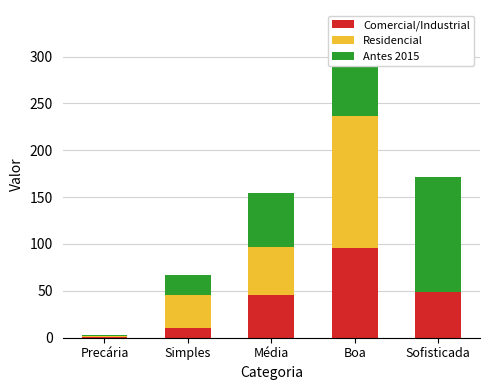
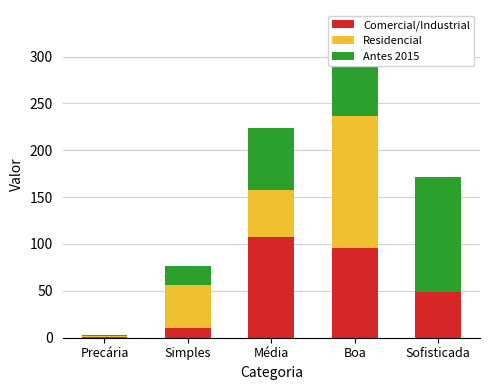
Residencial, Simples: 40 -> 50
Comercial/Industrial, Média: 50 -> 110
Antes 2015, Média: 60 -> 70
